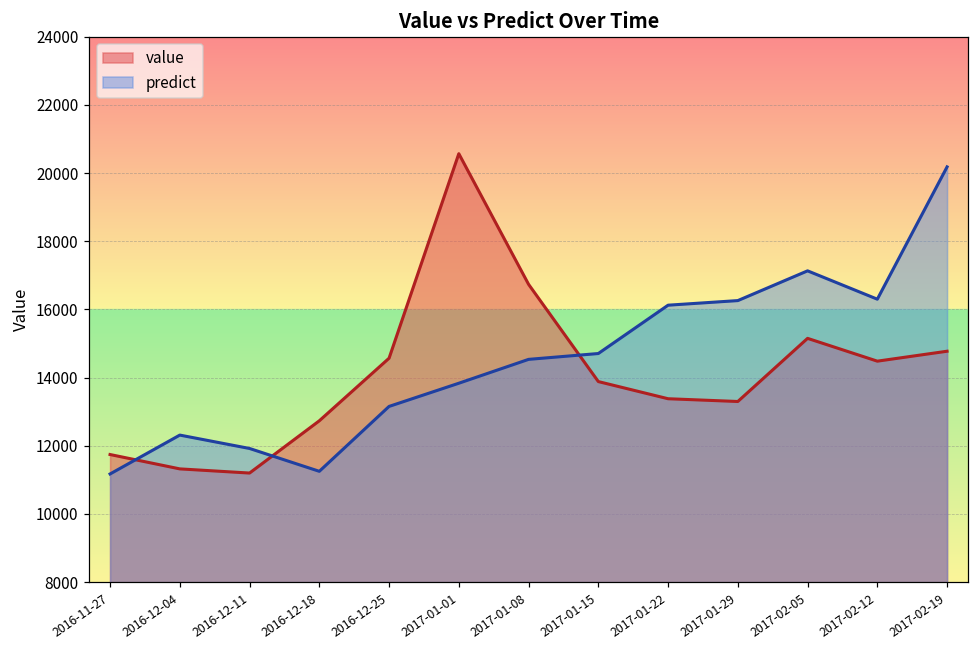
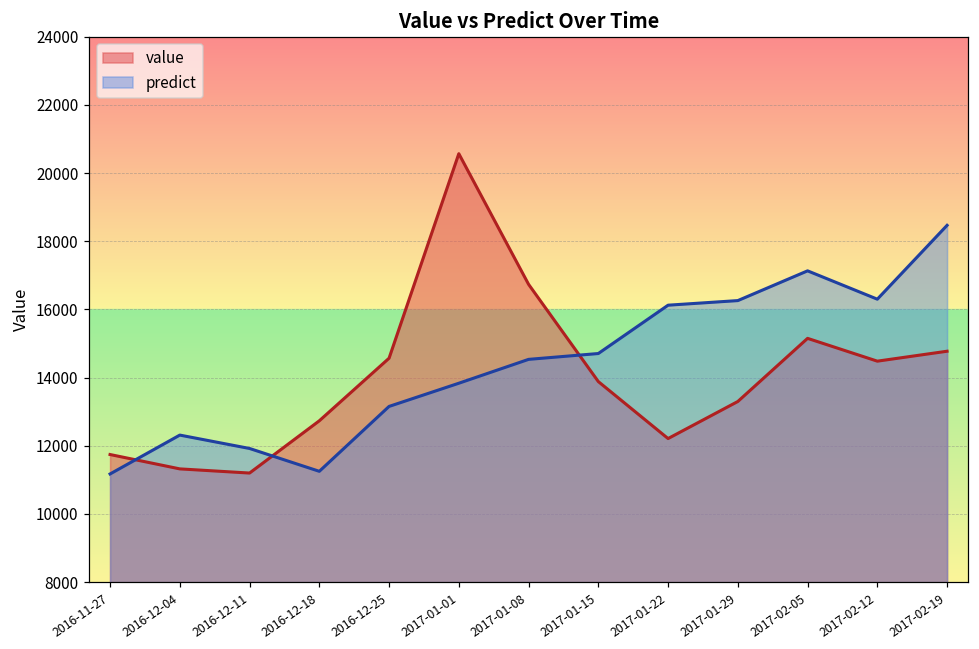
value, 2017-01-22: 13400 -> 12200
predict, 2017-02-19: 20200 -> 18500
